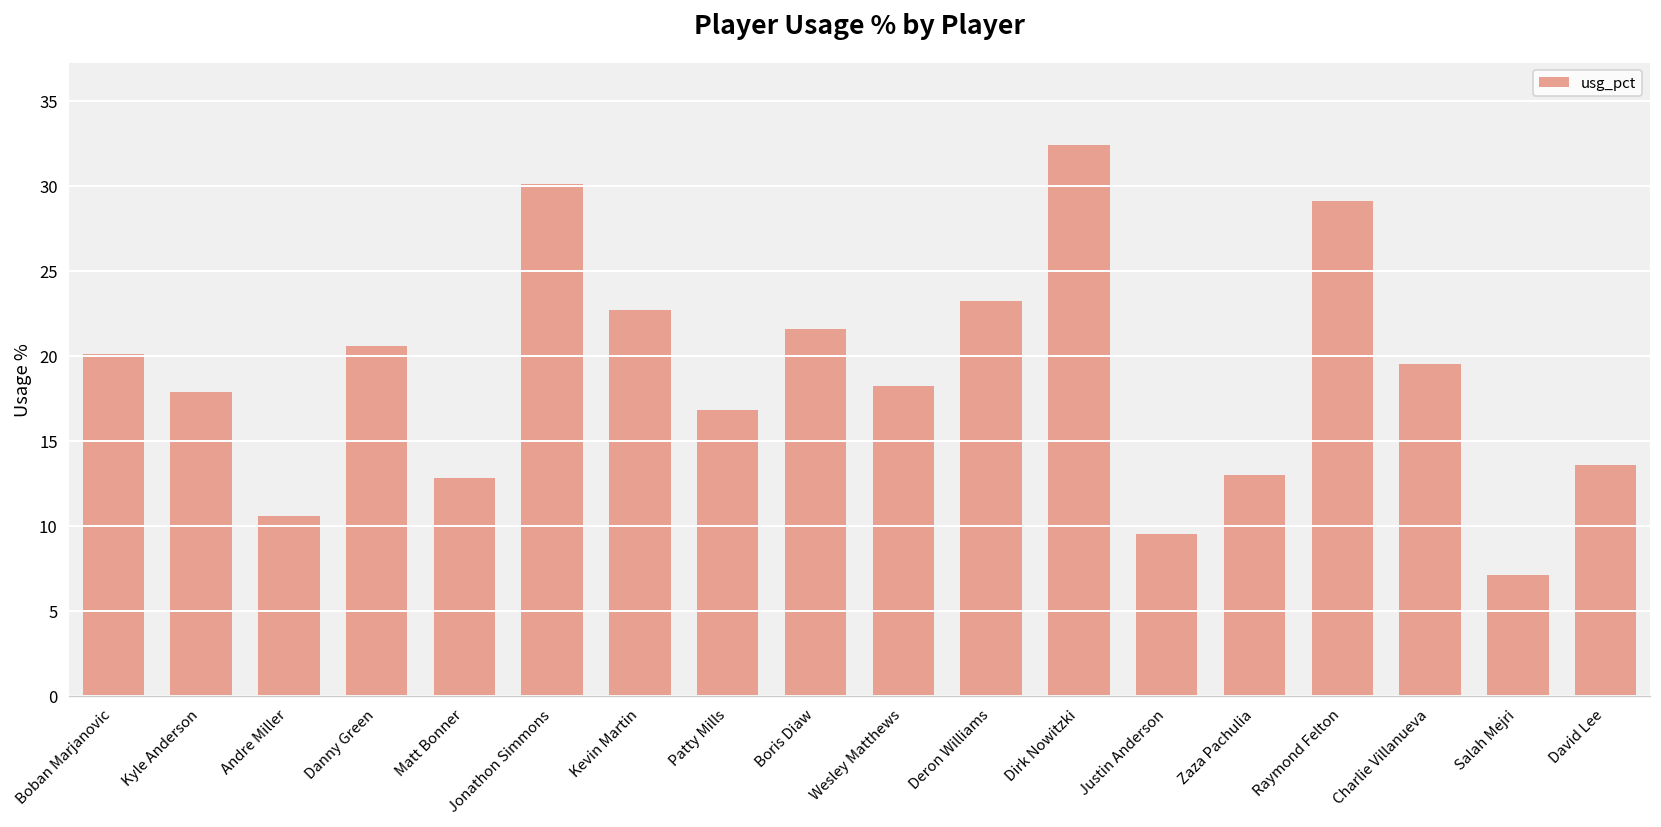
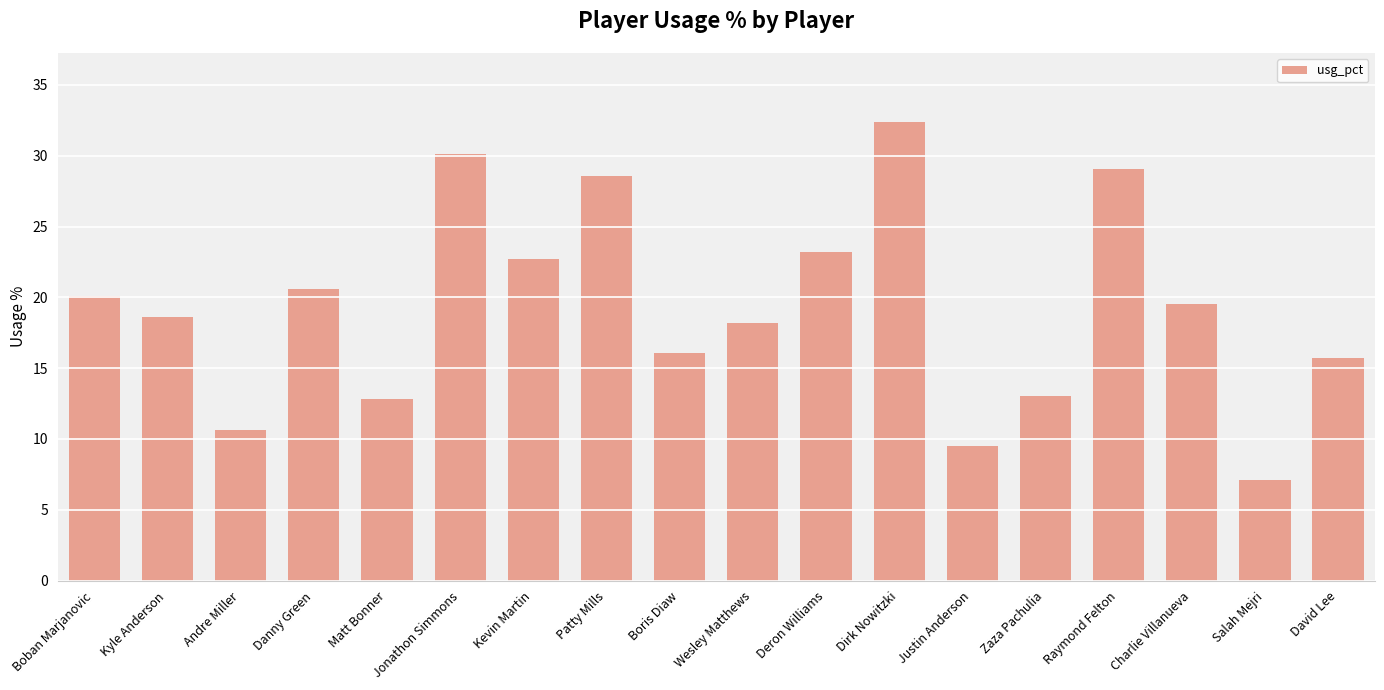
Kyle Anderson: 17.9 -> 18.6
Patty Mills: 16.8 -> 28.6
Boris Diaw: 21.6 -> 16.1
David Lee: 13.6 -> 15.7
